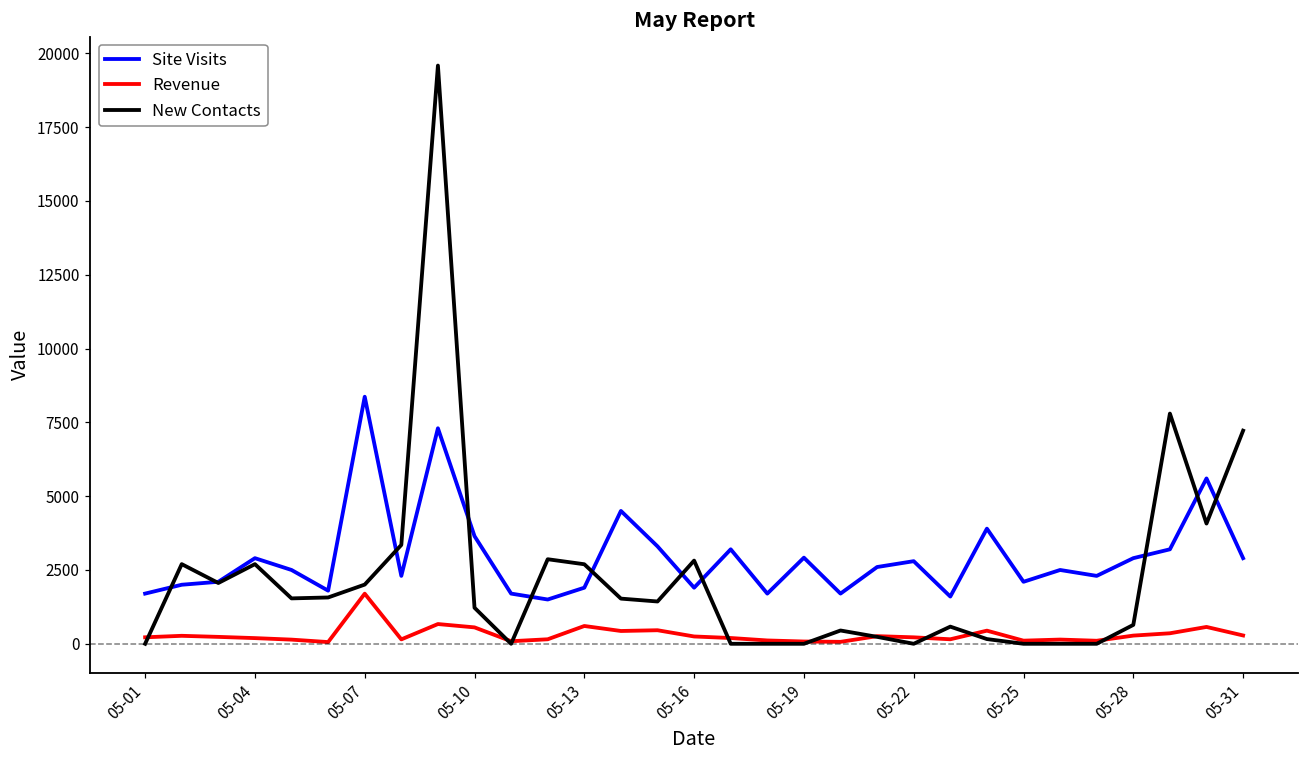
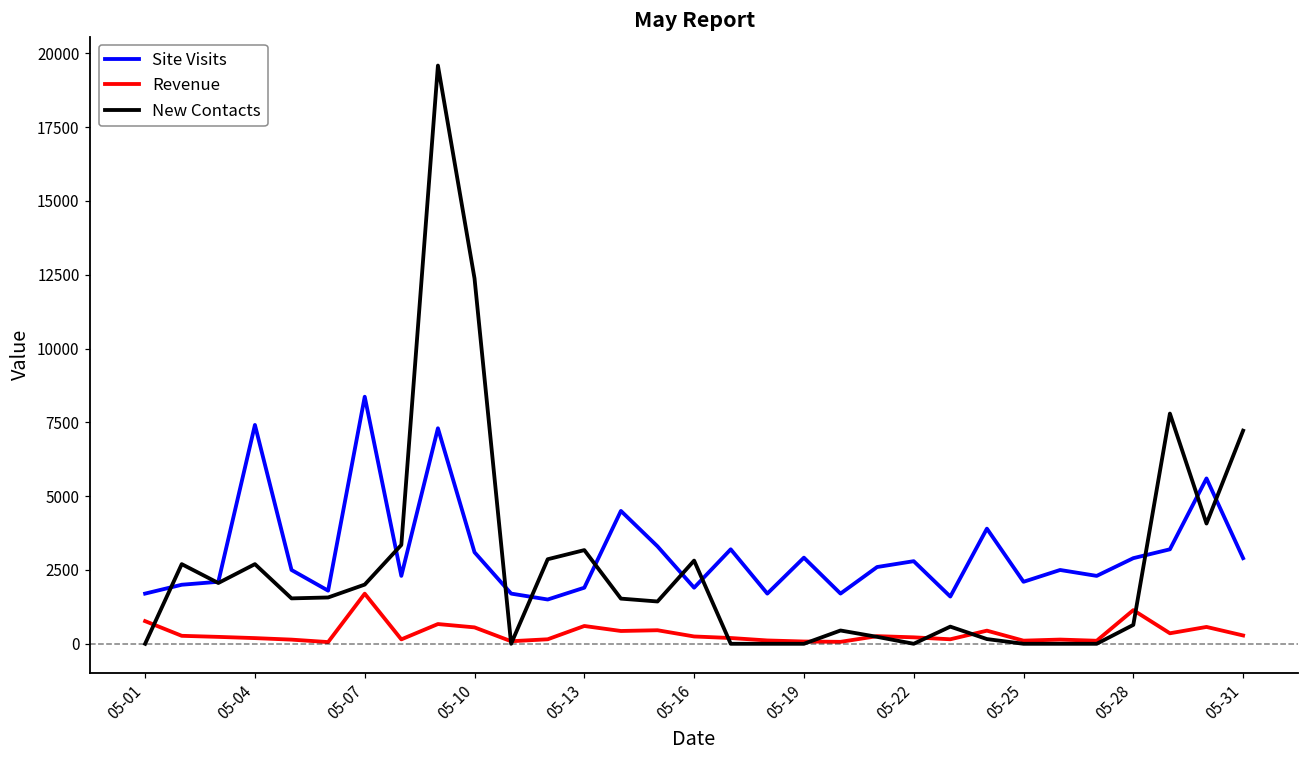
Revenue, 05-01: 200 -> 800
Site Visits, 05-04: 2900 -> 7400
Site Visits, 05-10: 3600 -> 3100
New Contacts, 05-10: 1200 -> 12400
New Contacts, 05-13: 2700 -> 3200
Revenue, 05-28: 300 -> 1100
